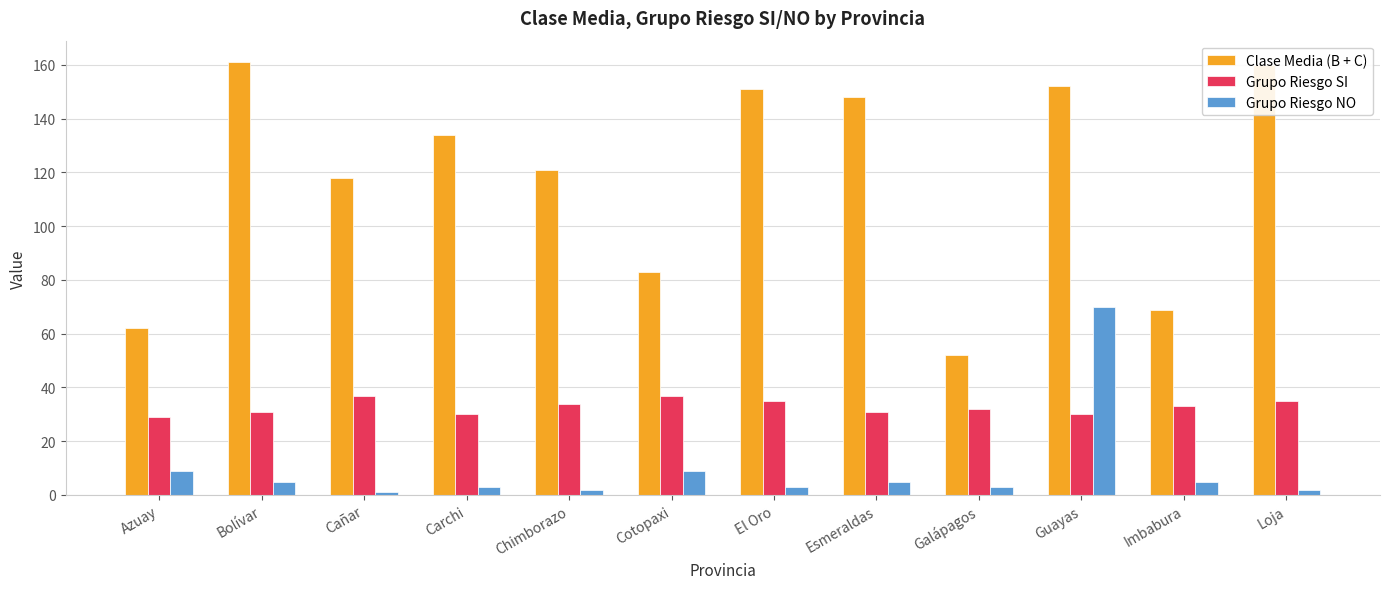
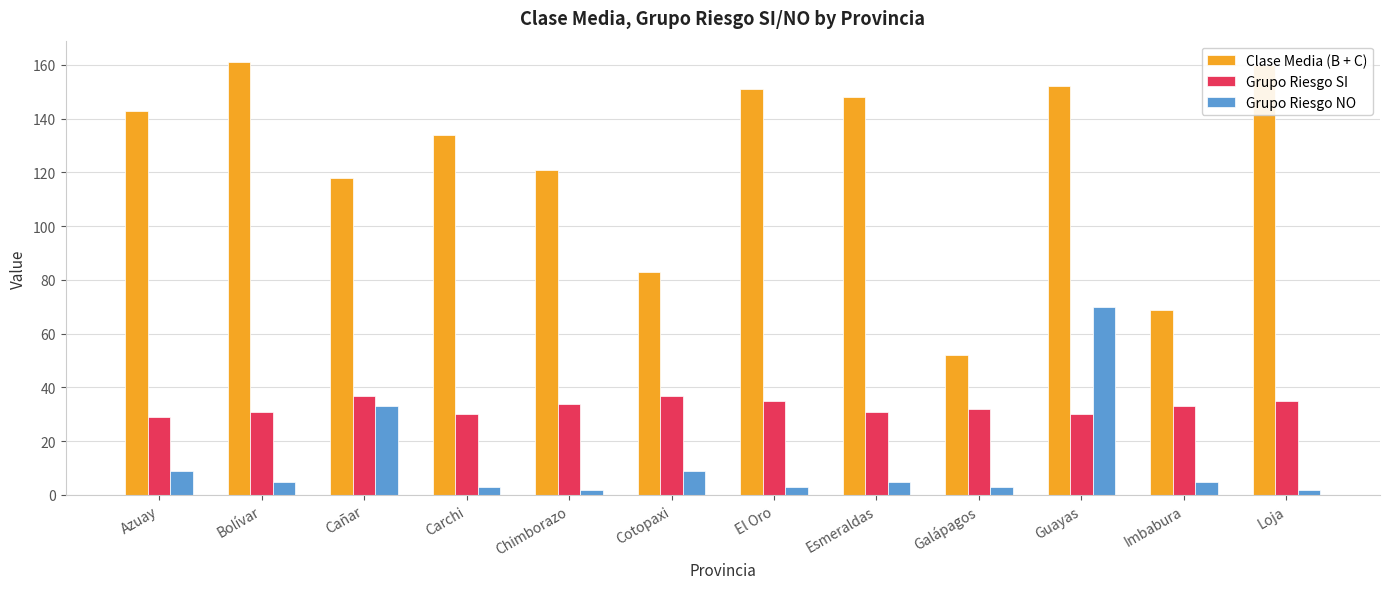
Clase Media (B + C), Azuay: 62 -> 143
Grupo Riesgo NO, Cañar: 1 -> 33
